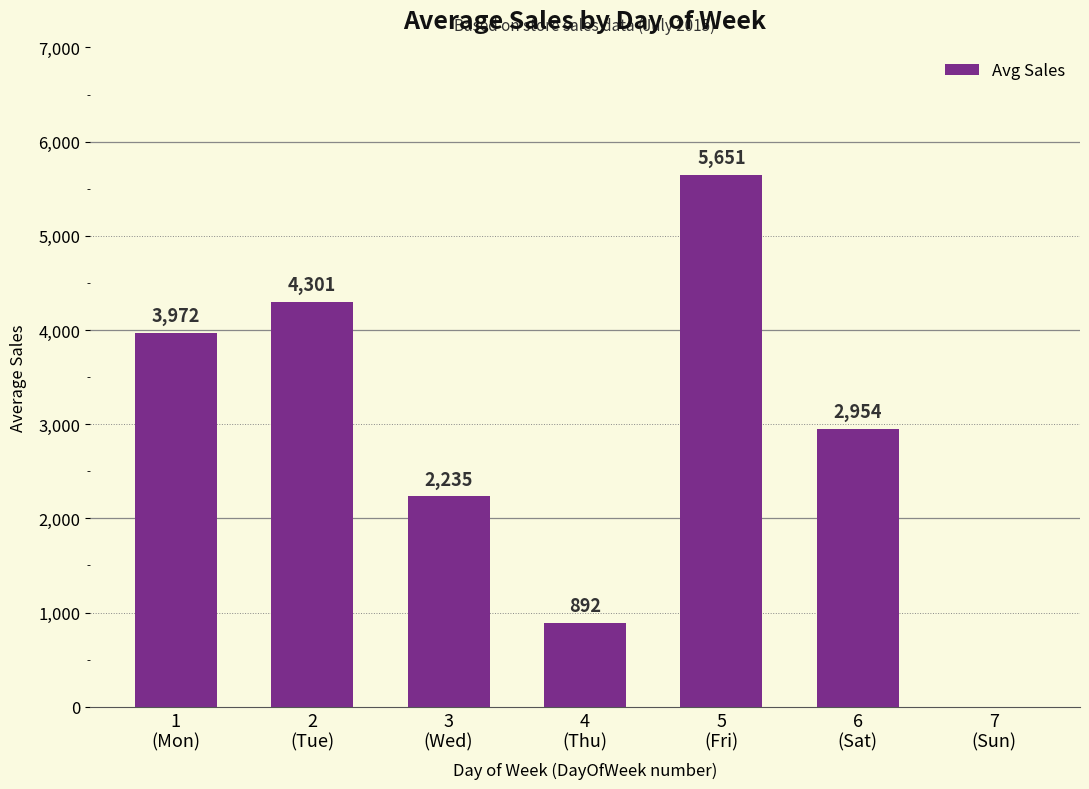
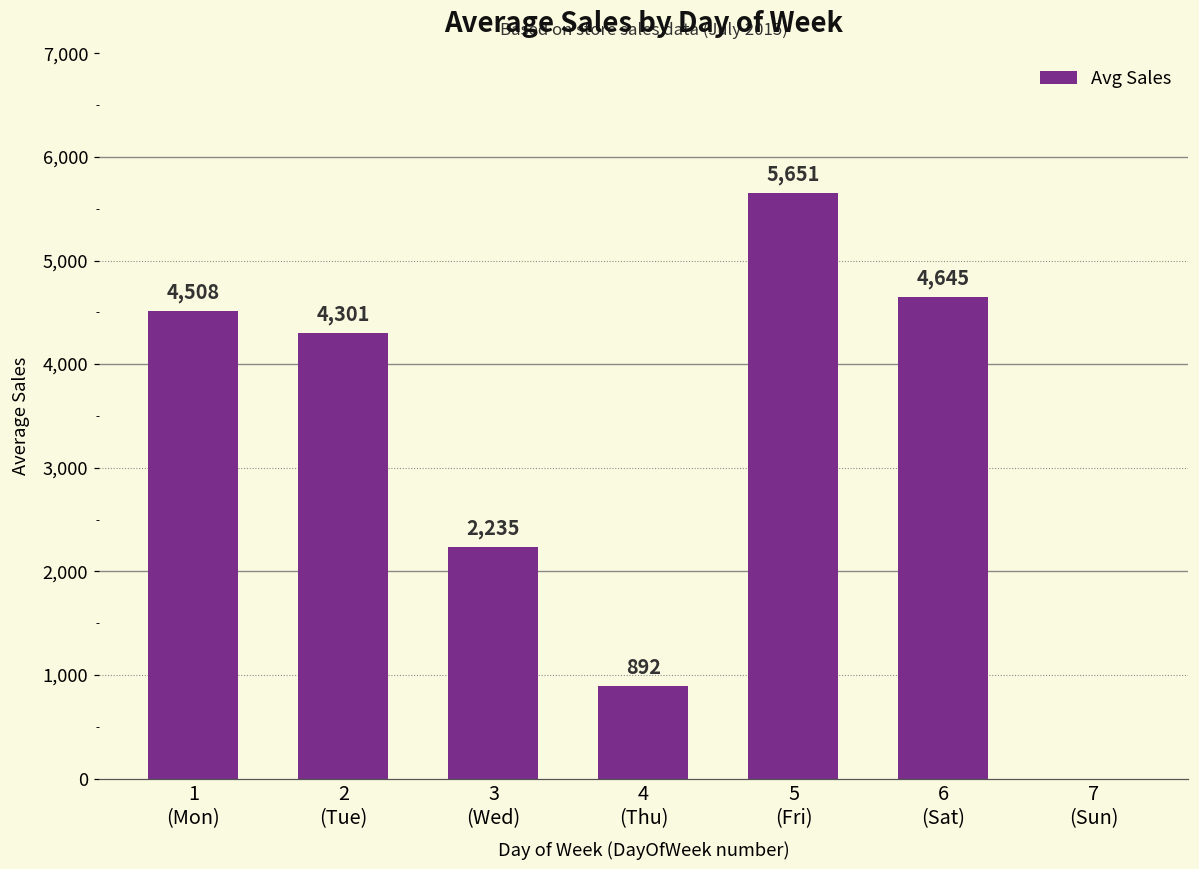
1 (Mon): 3,972 -> 4,508
6 (Sat): 2,954 -> 4,645
